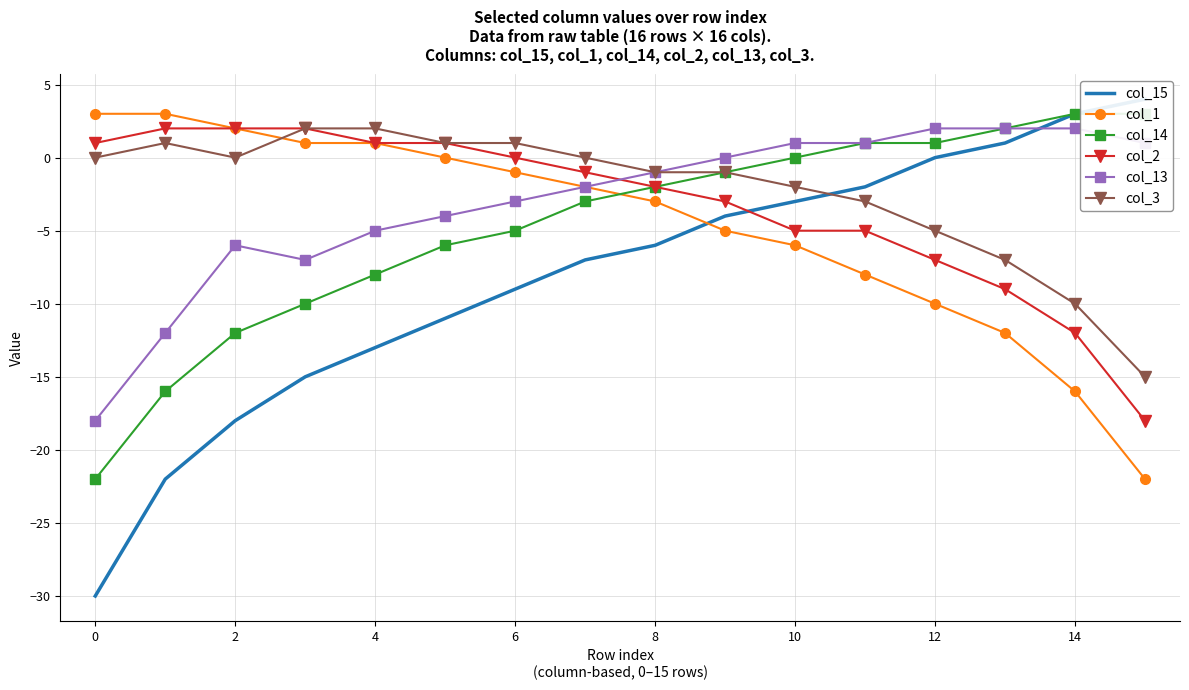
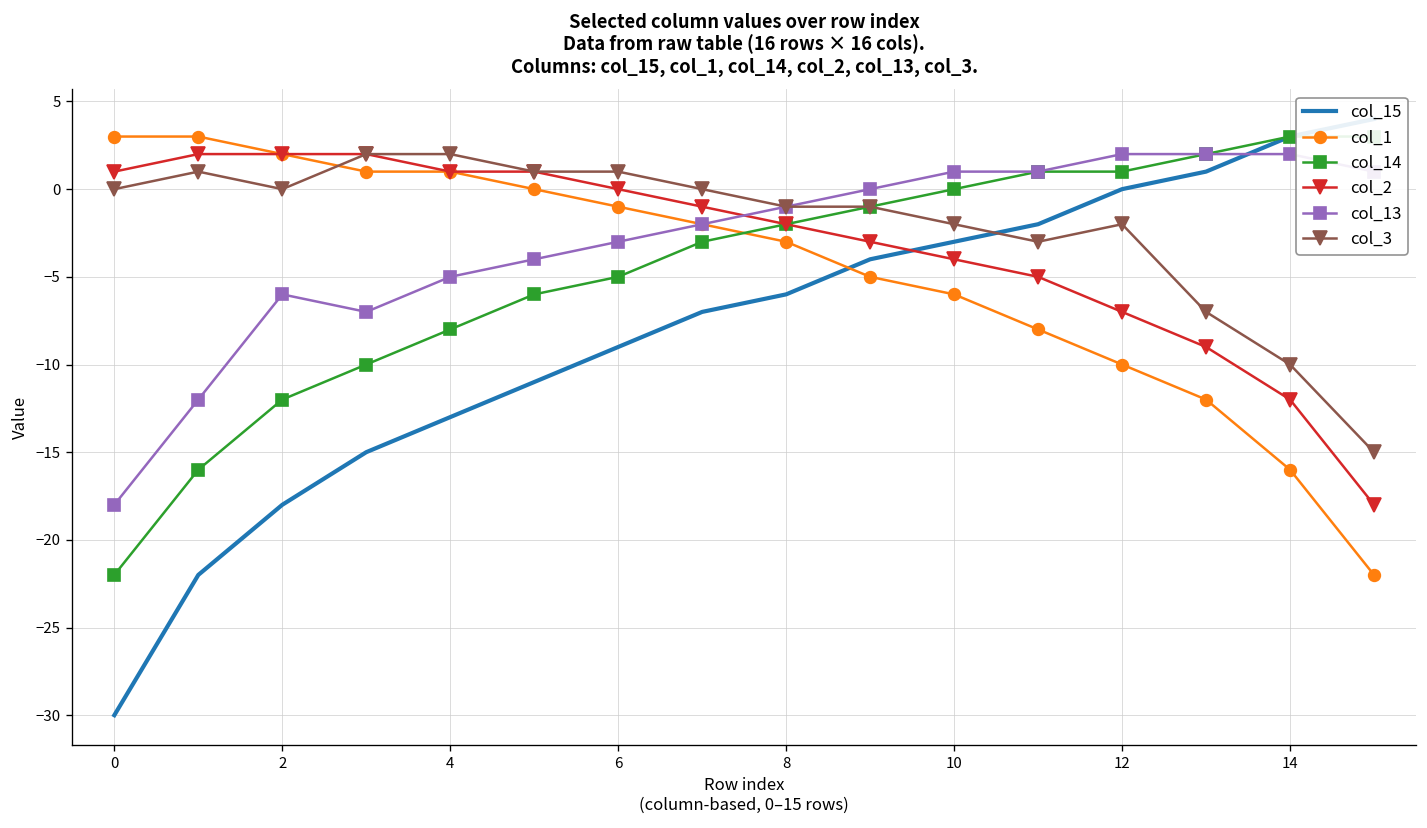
col_2, 10: -5 -> -4
col_3, 12: -5 -> -2
